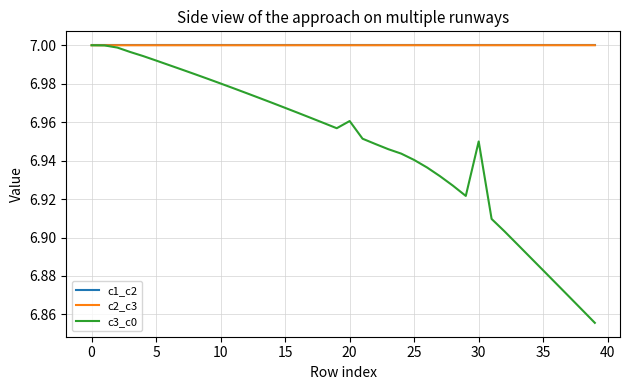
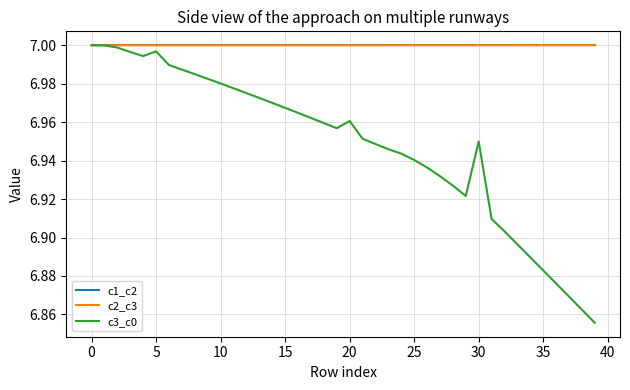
c3_c0, 5: 6.992 -> 6.997
